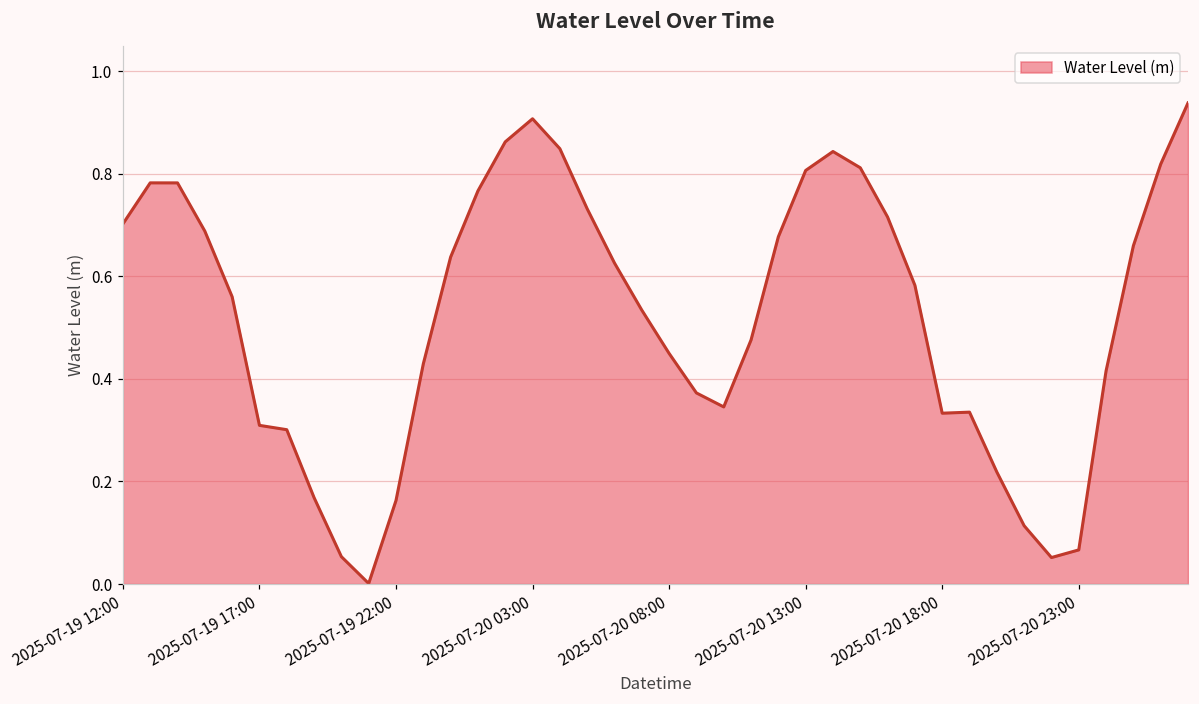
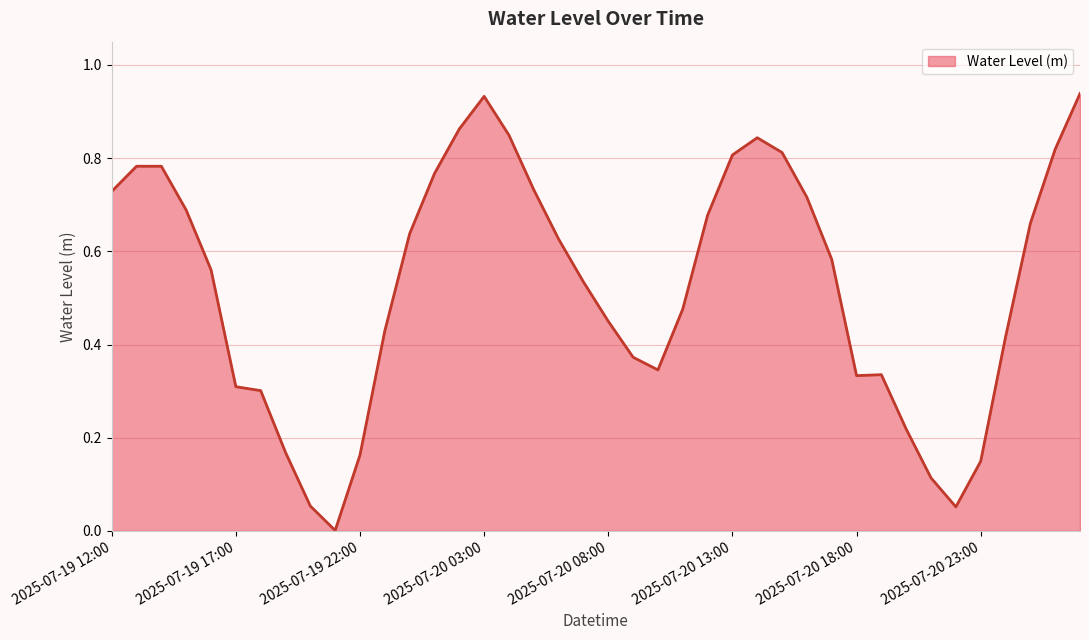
2025-07-19 12:00: 0.70 -> 0.73
2025-07-20 03:00: 0.91 -> 0.93
2025-07-20 23:00: 0.07 -> 0.15
